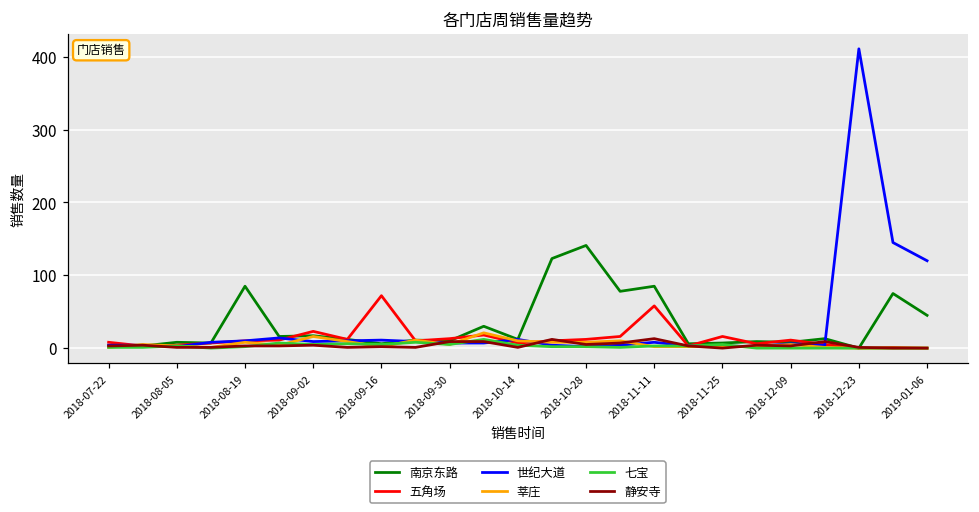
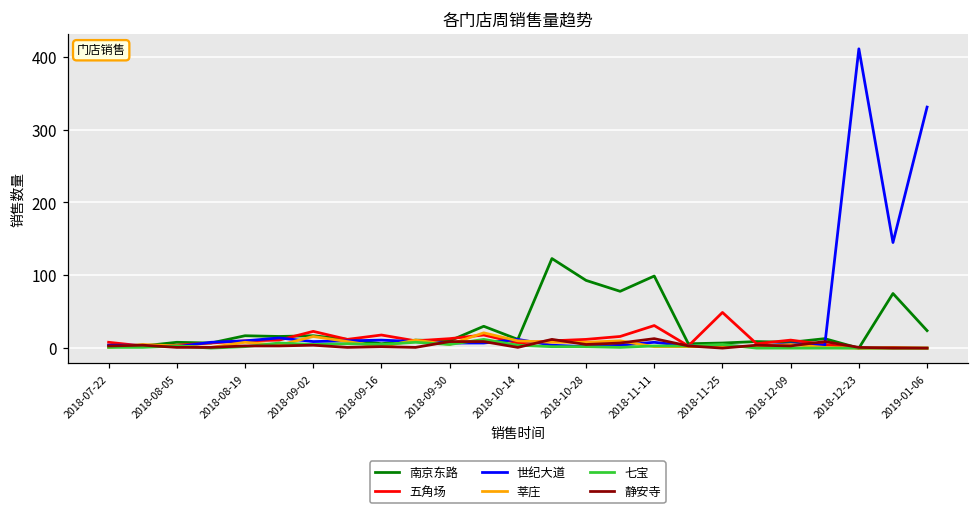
南京东路, 2018-08-19: 90 -> 20
五角场, 2018-09-16: 70 -> 20
南京东路, 2018-10-28: 140 -> 90
南京东路, 2018-11-11: 90 -> 100
五角场, 2018-11-11: 60 -> 30
五角场, 2018-11-25: 20 -> 50
南京东路, 2019-01-06: 50 -> 20
世纪大道, 2019-01-06: 120 -> 330
